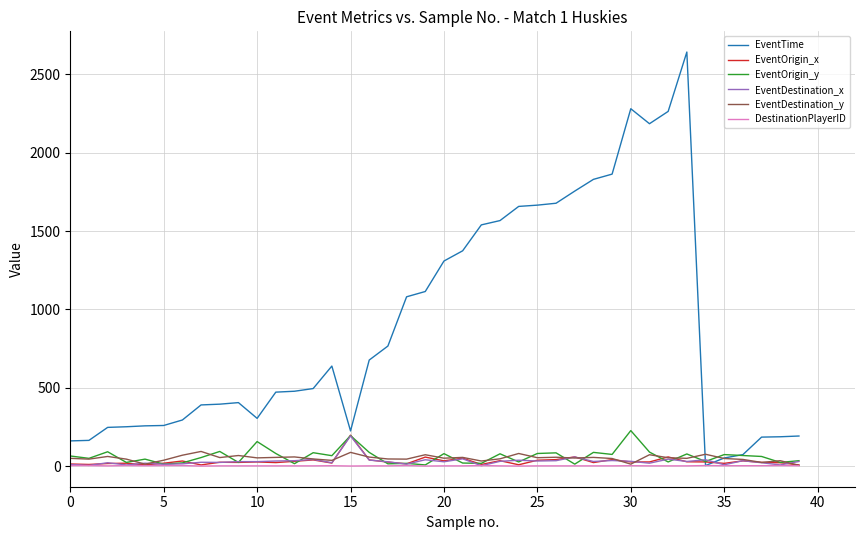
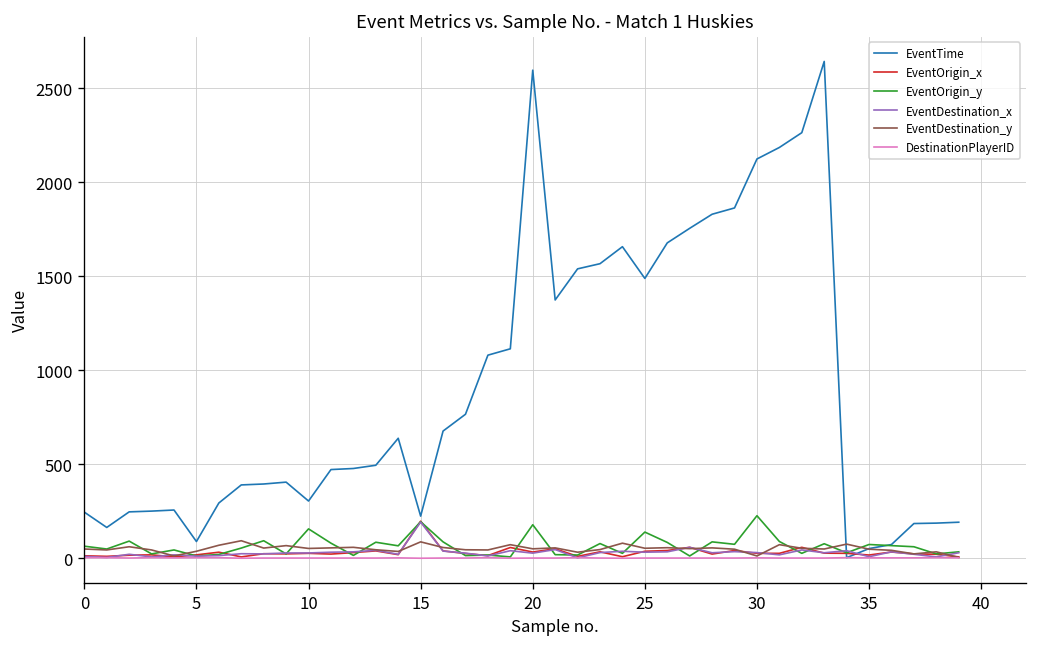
EventTime, 0: 160 -> 250
EventTime, 5: 260 -> 90
EventTime, 20: 1310 -> 2600
EventOrigin_y, 20: 80 -> 180
EventTime, 25: 1670 -> 1490
EventOrigin_y, 25: 80 -> 140
EventTime, 30: 2280 -> 2120
